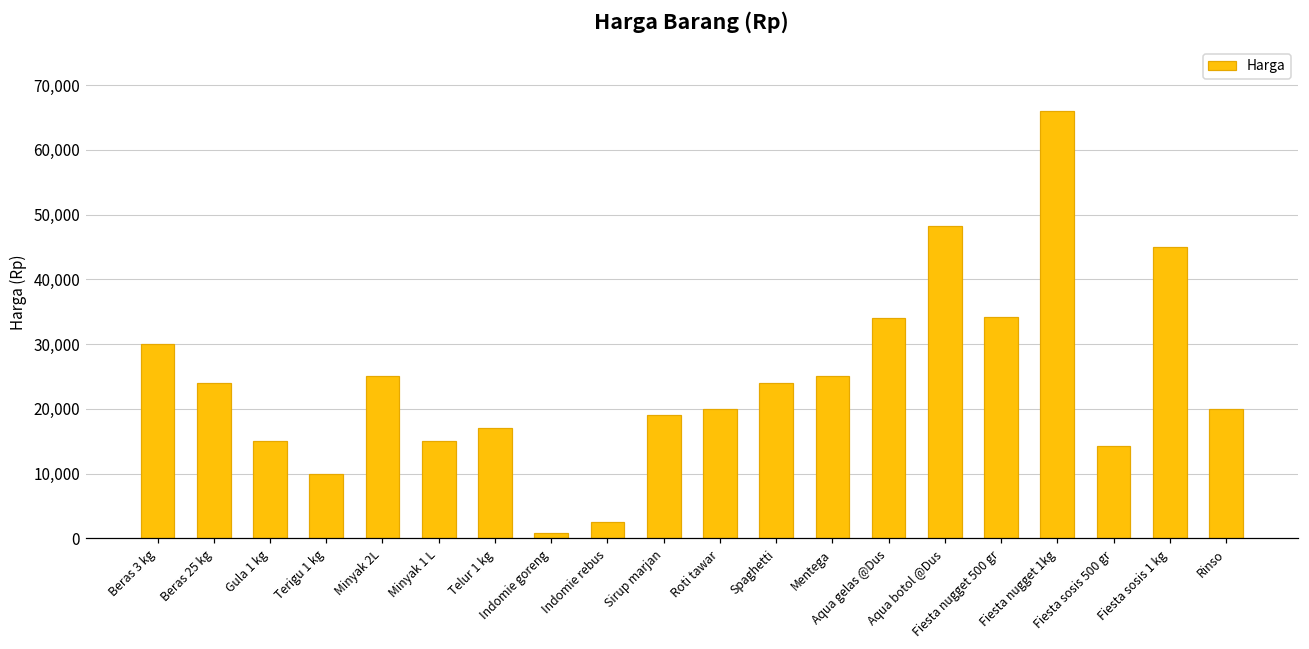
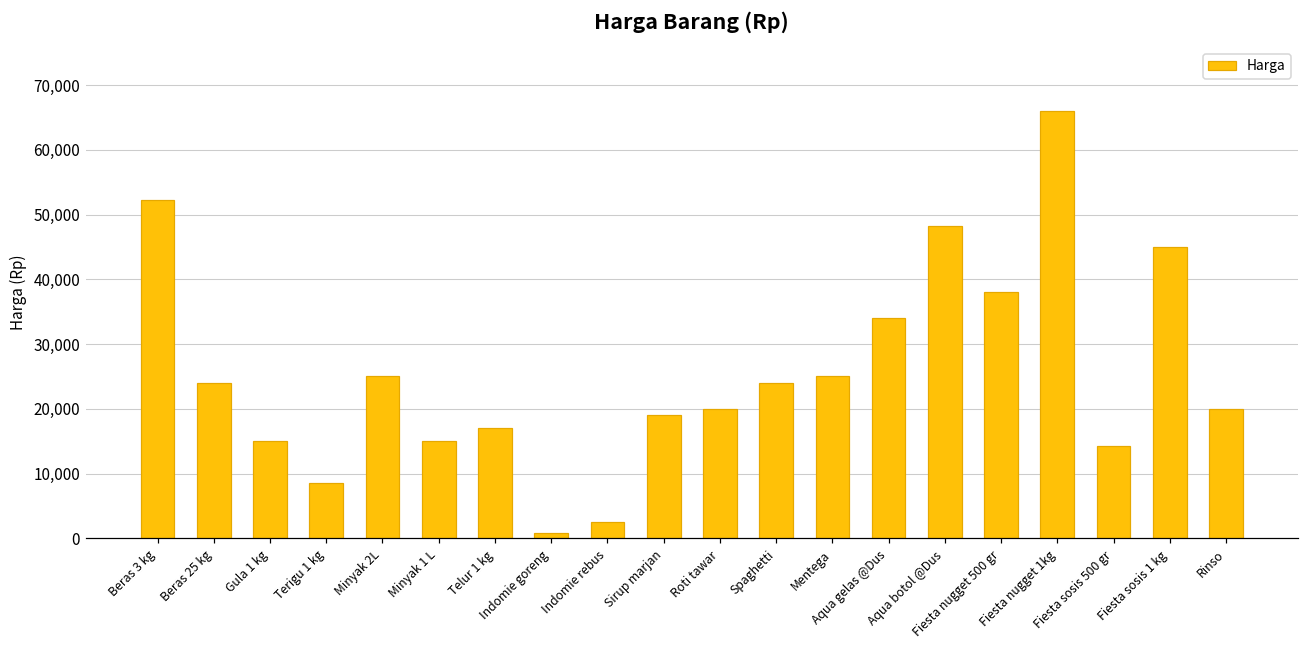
Beras 3 kg: 30,000 -> 52,000
Terigu 1 kg: 10,000 -> 9,000
Fiesta nugget 500 gr: 34,000 -> 38,000
